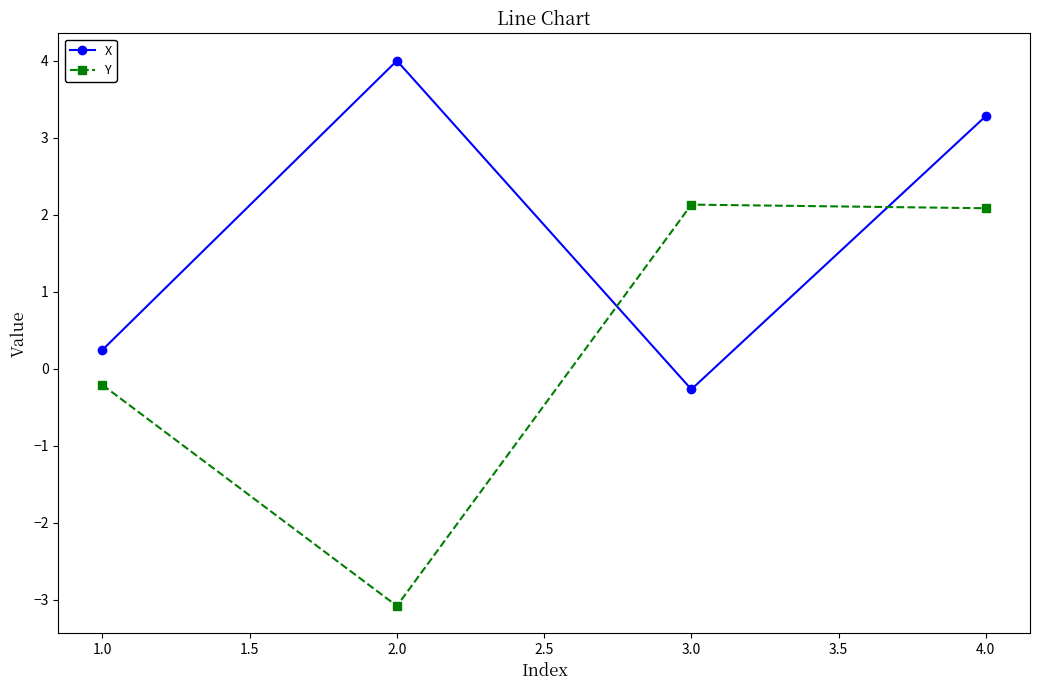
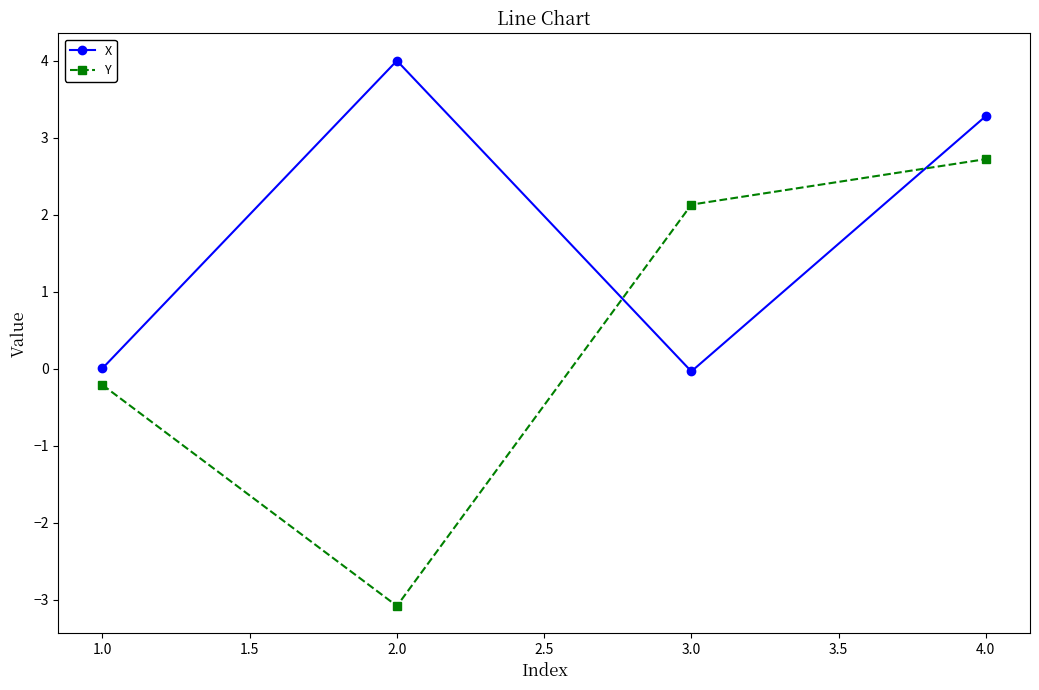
X, 1.0: 0.2 -> 0.0
X, 3.0: -0.3 -> 0.0
Y, 4.0: 2.1 -> 2.7
